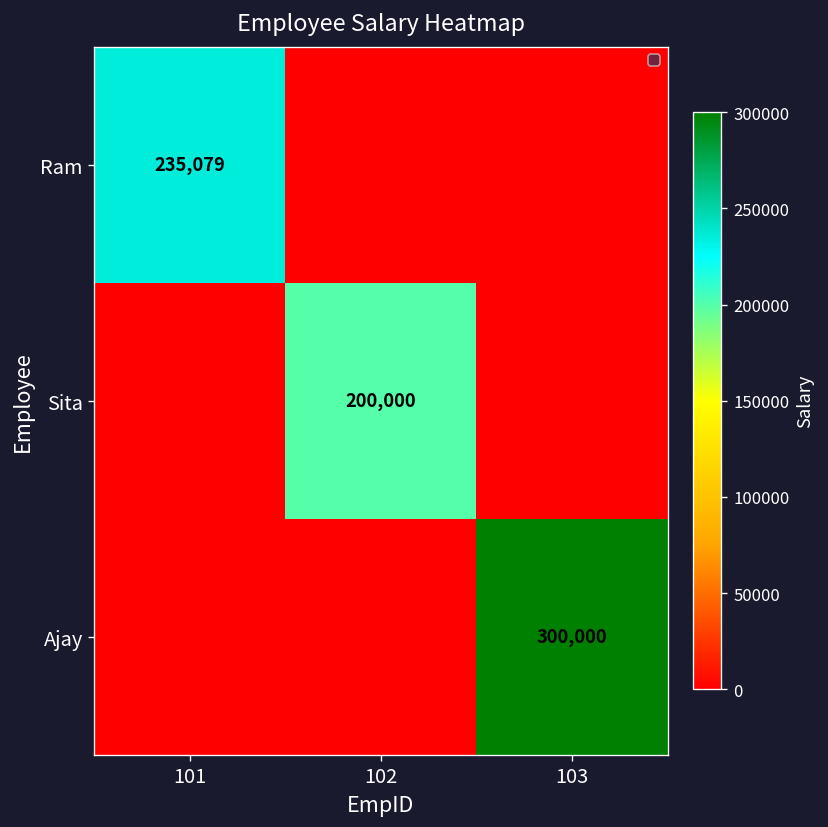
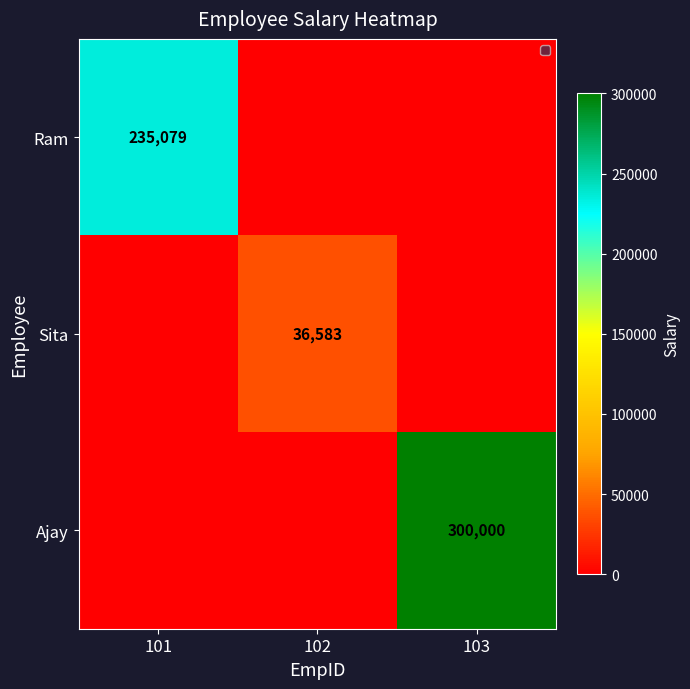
Sita, 102: 200,000 -> 36,583
